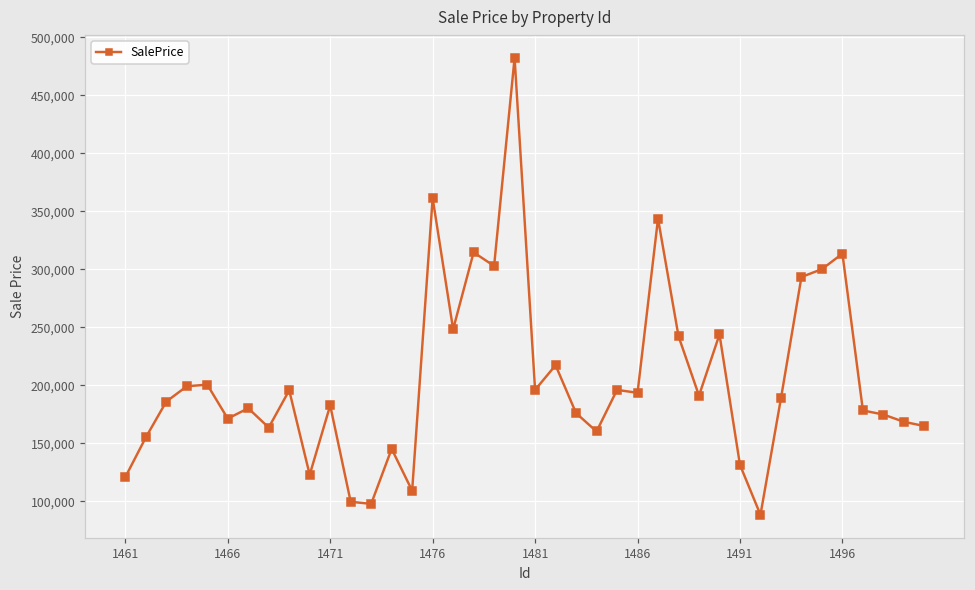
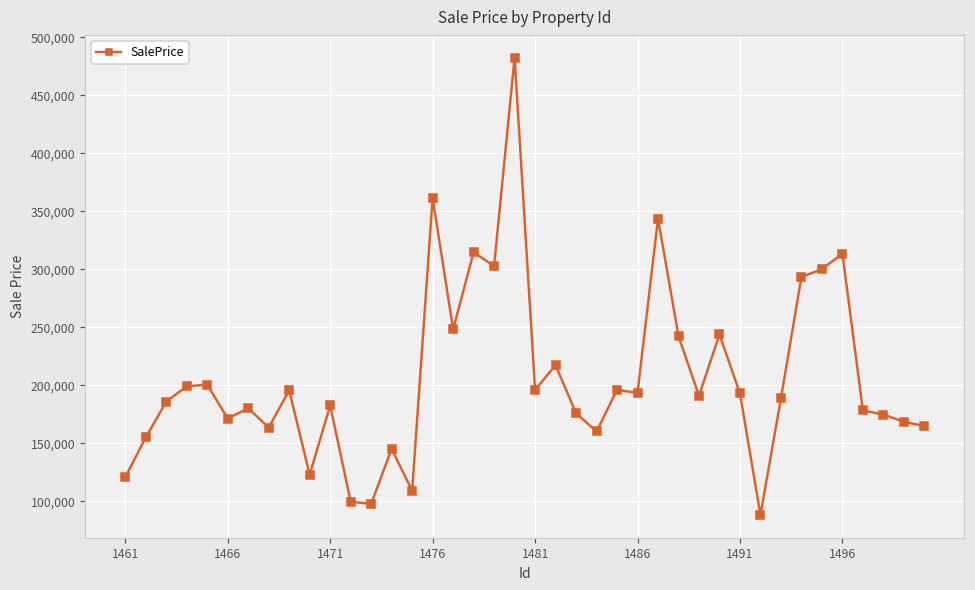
1491: 131,000 -> 193,000
